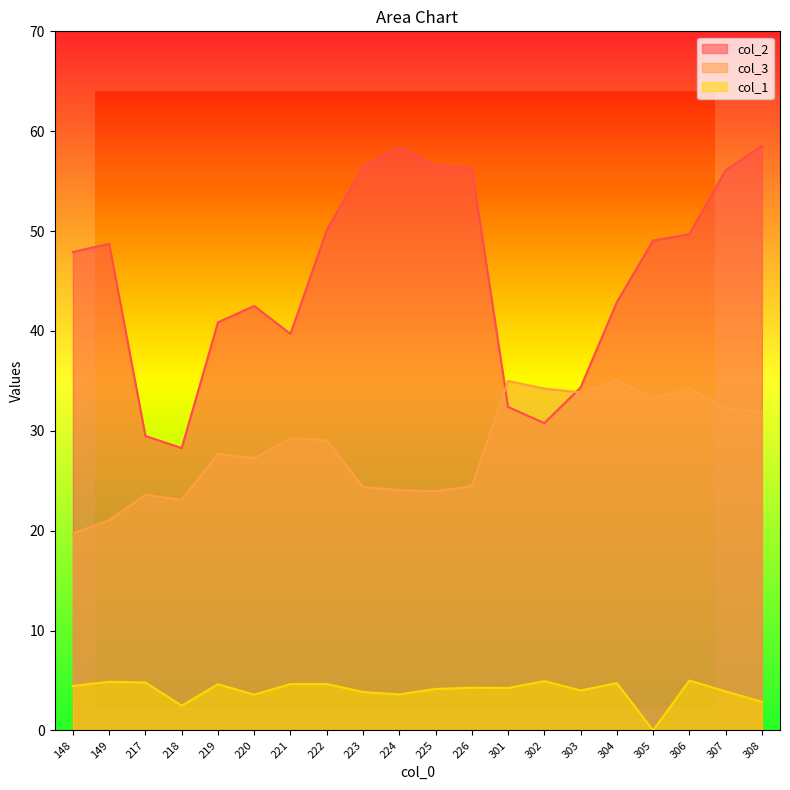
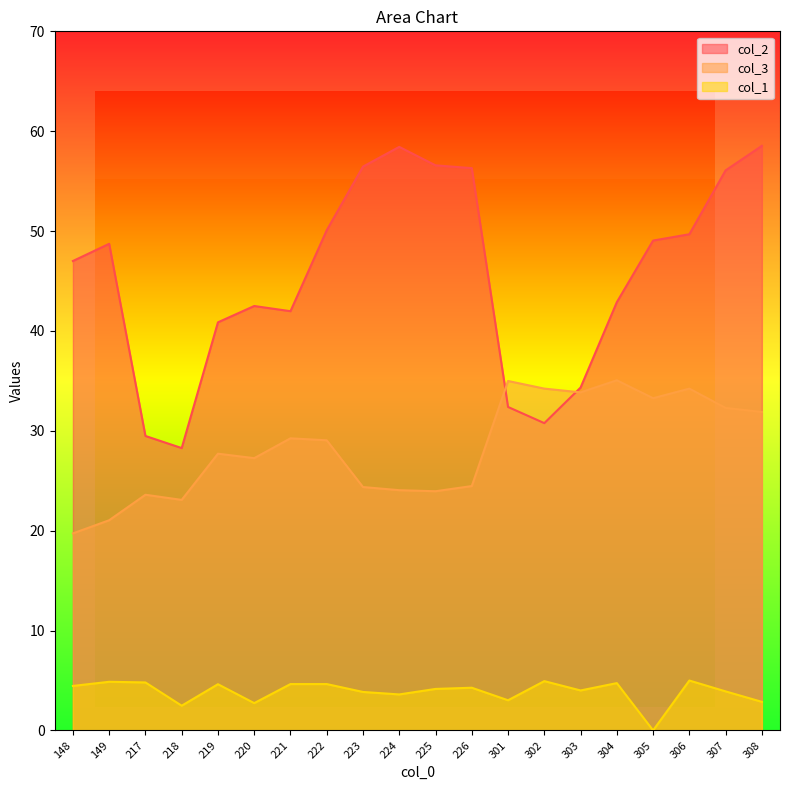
col_2, 148: 48 -> 47
col_1, 220: 4 -> 3
col_2, 221: 40 -> 42
col_1, 301: 4 -> 3
